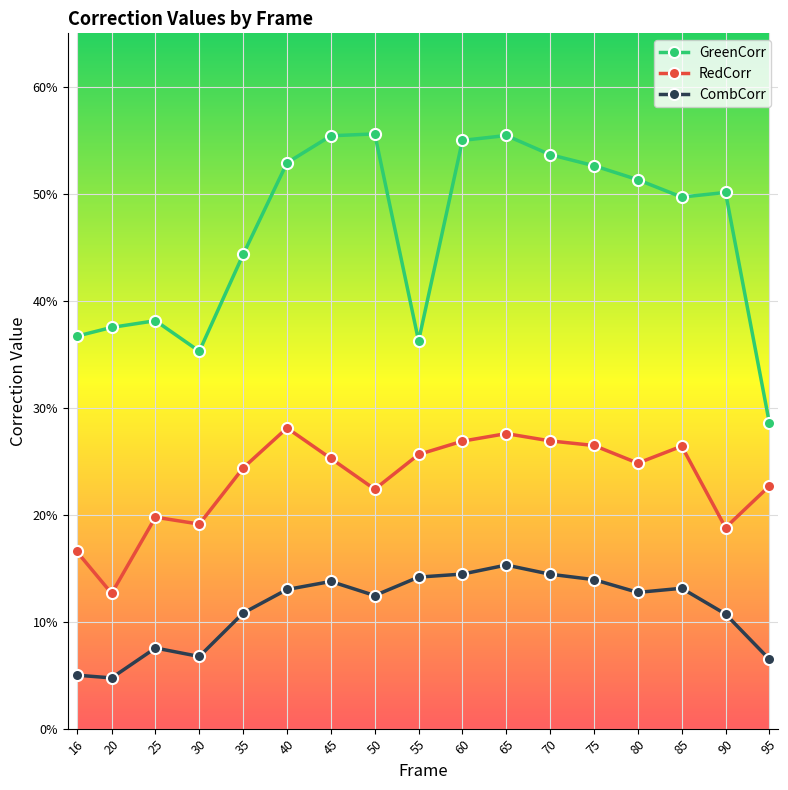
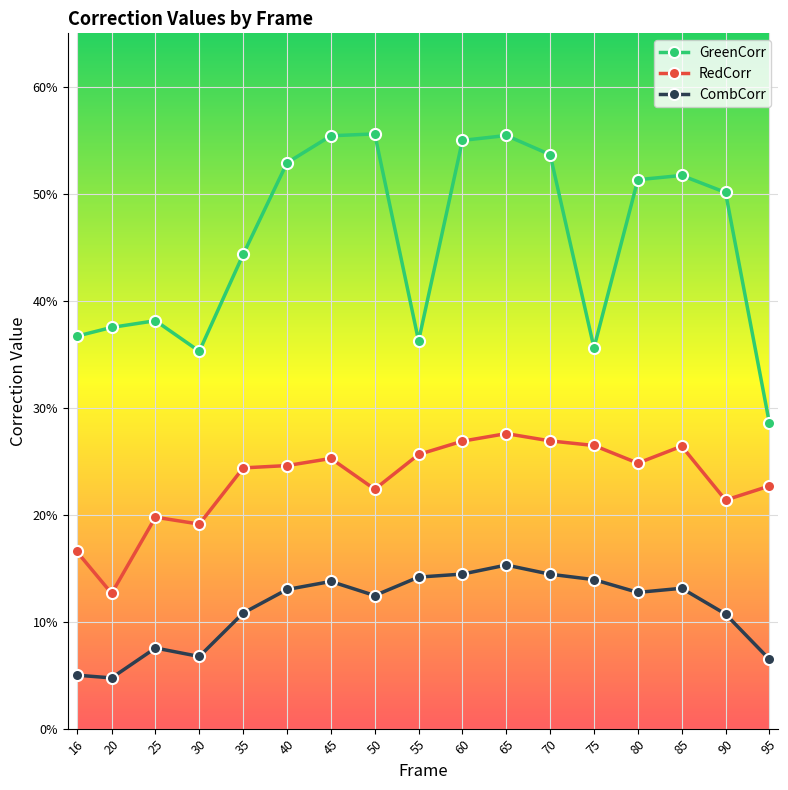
RedCorr, 40: 28.1% -> 24.6%
GreenCorr, 75: 52.6% -> 35.6%
GreenCorr, 85: 49.7% -> 51.7%
RedCorr, 90: 18.8% -> 21.4%
